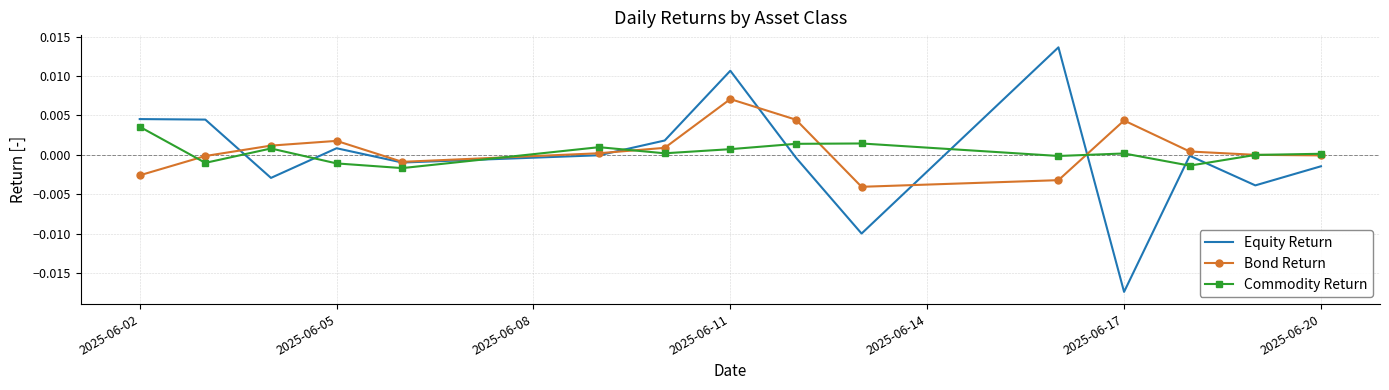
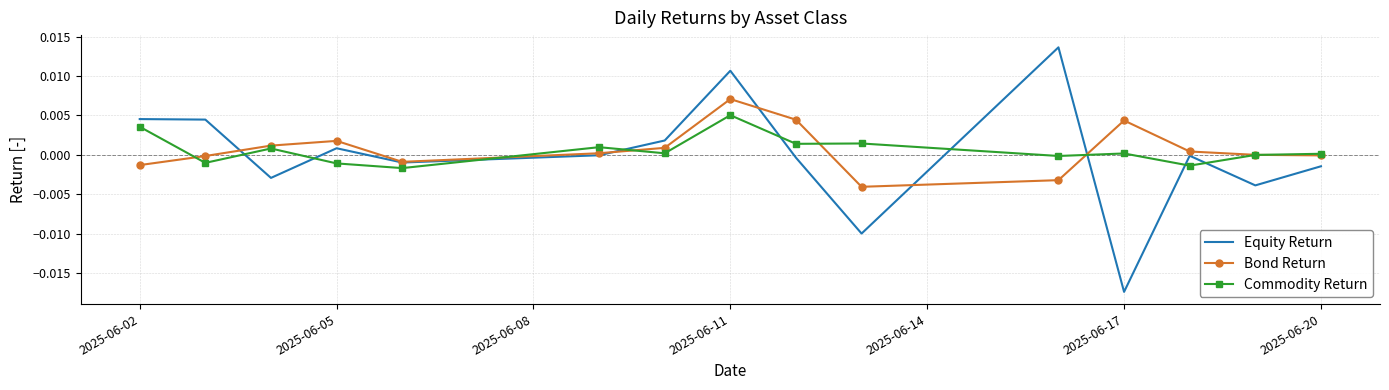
Bond Return, 2025-06-02: -0.003 -> -0.001
Commodity Return, 2025-06-11: 0.001 -> 0.005
